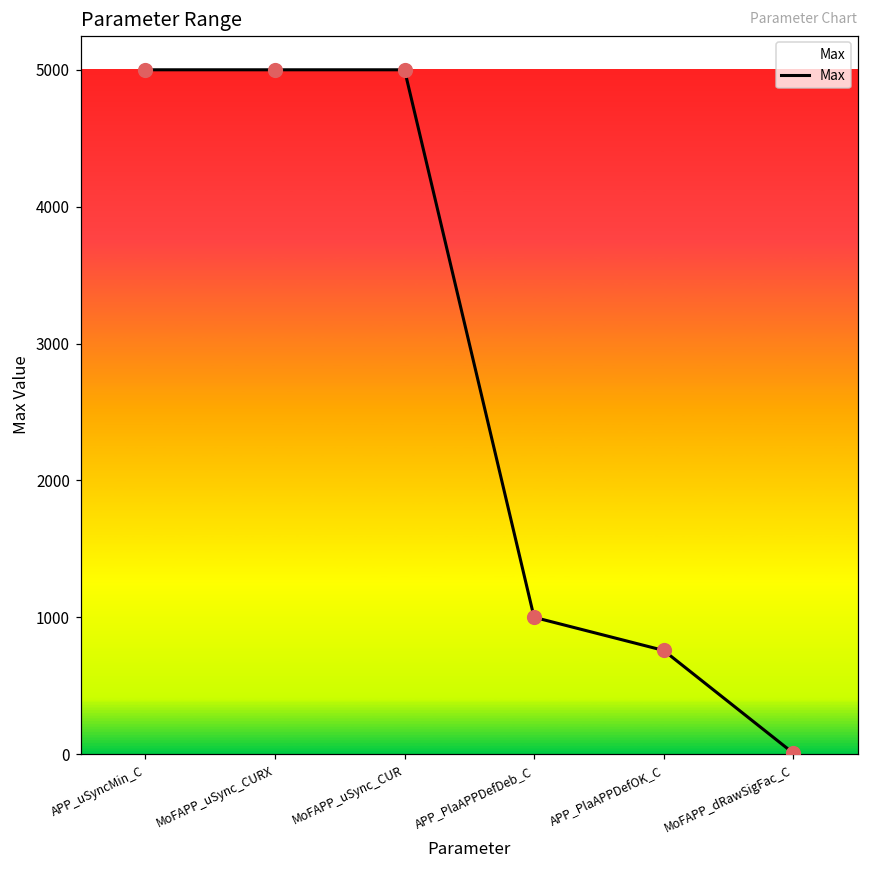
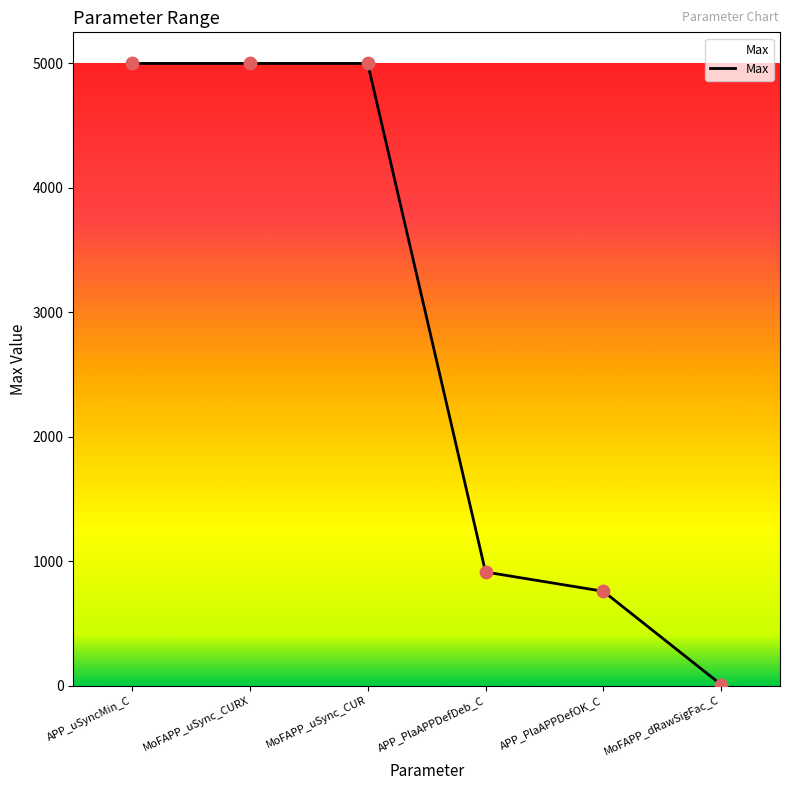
APP_PlaAPPDefDeb_C: 1000 -> 910
